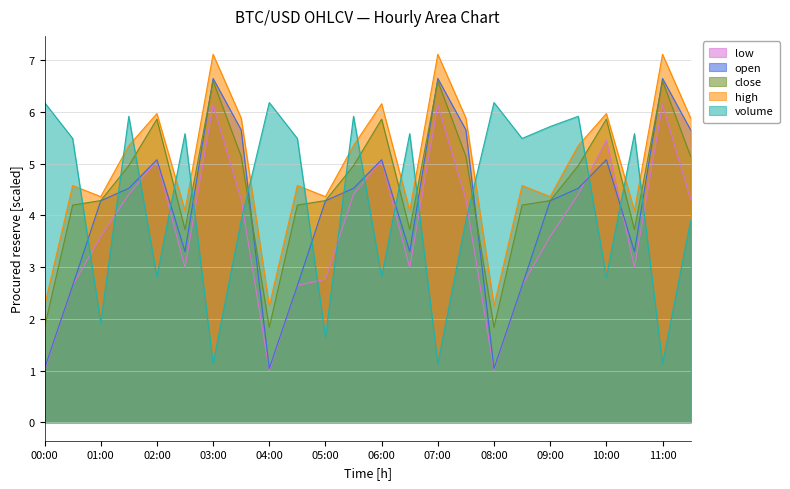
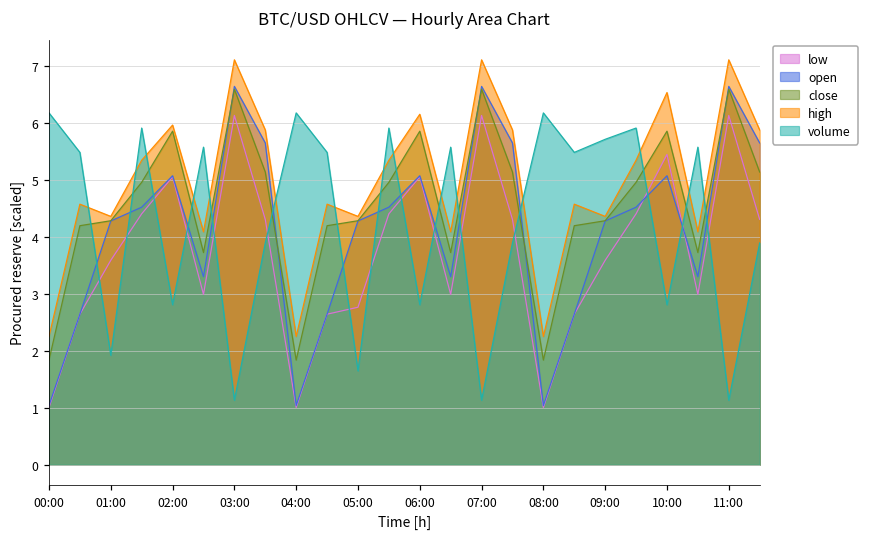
high, 10:00: 6.0 -> 6.5
